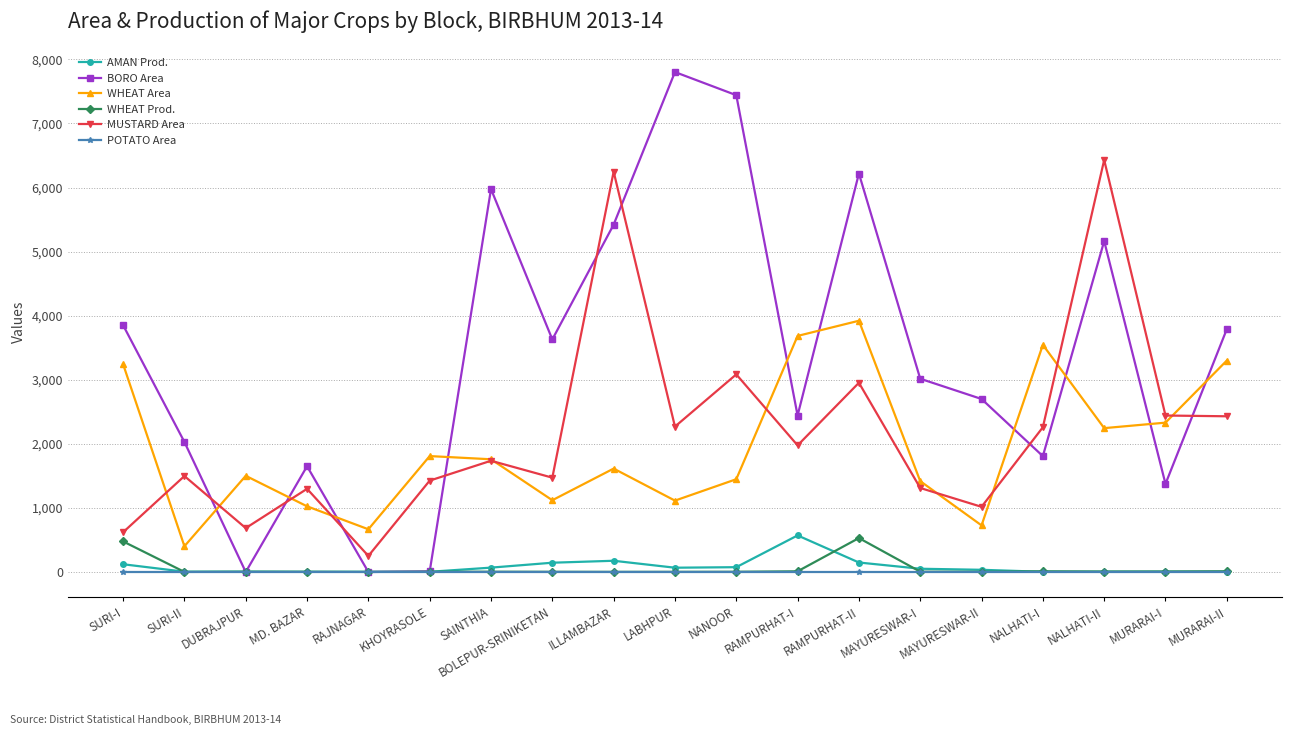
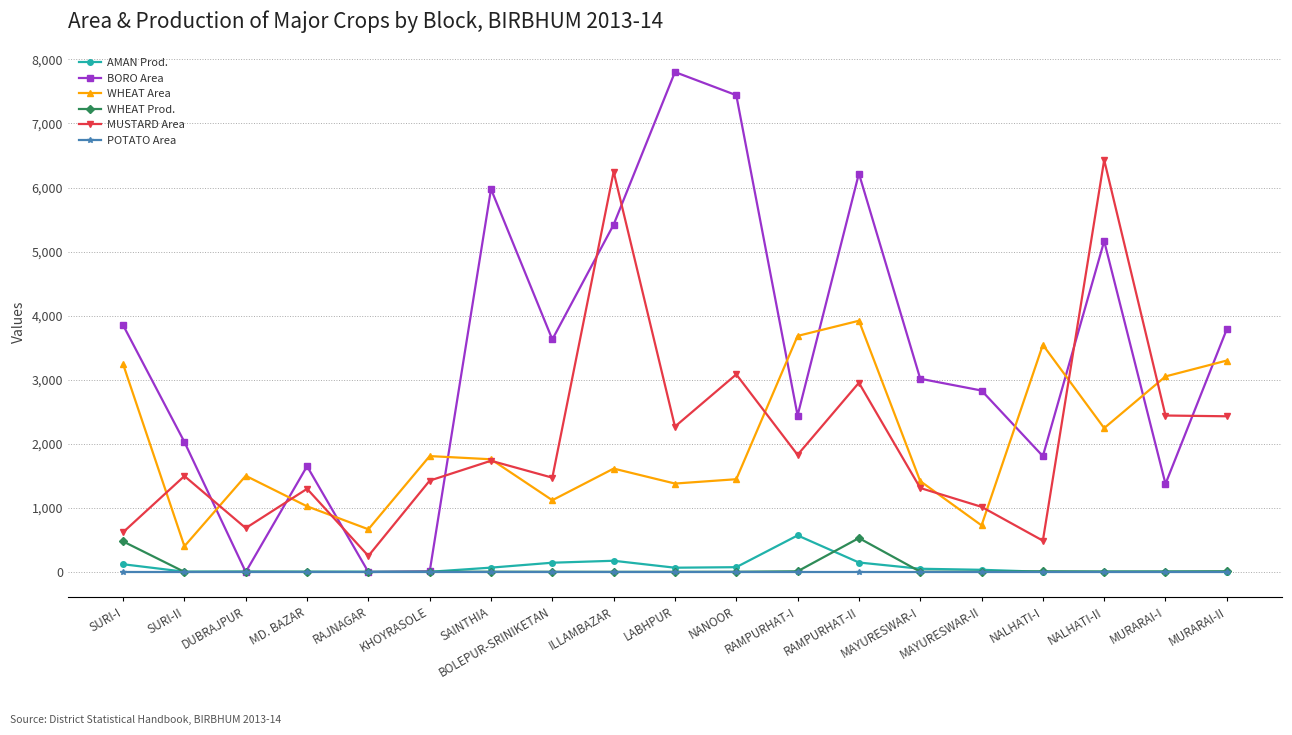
WHEAT Area, LABHPUR: 1,100 -> 1,400
MUSTARD Area, RAMPURHAT-I: 2,000 -> 1,800
BORO Area, MAYURESWAR-II: 2,700 -> 2,800
MUSTARD Area, NALHATI-I: 2,300 -> 500
WHEAT Area, MURARAI-I: 2,300 -> 3,100
